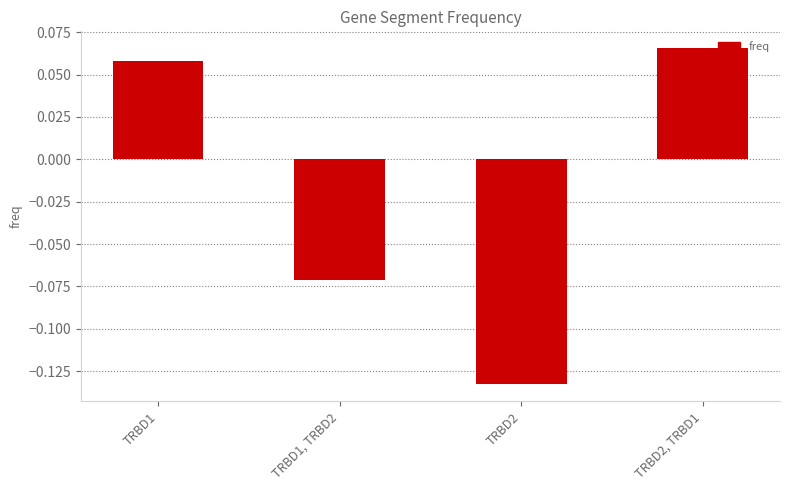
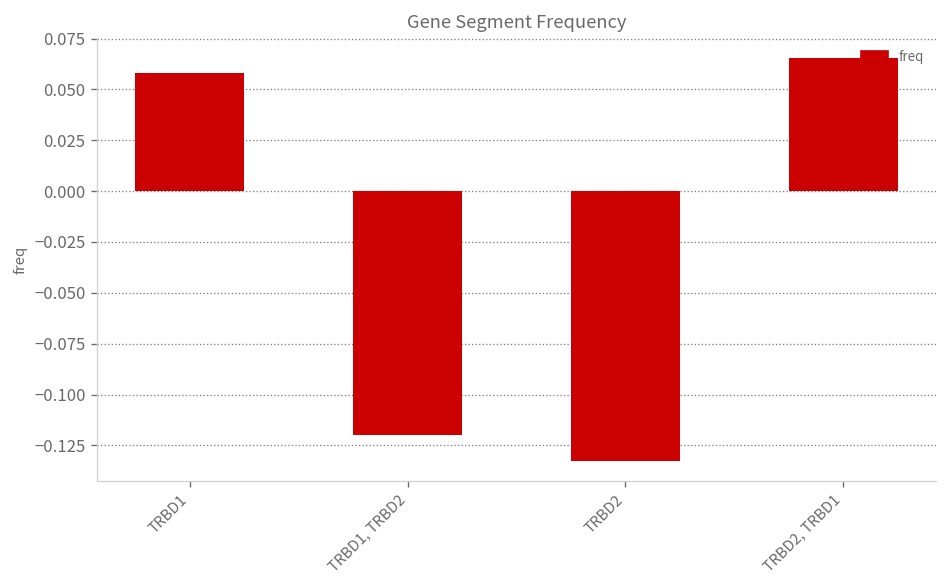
TRBD1, TRBD2: -0.071 -> -0.120
